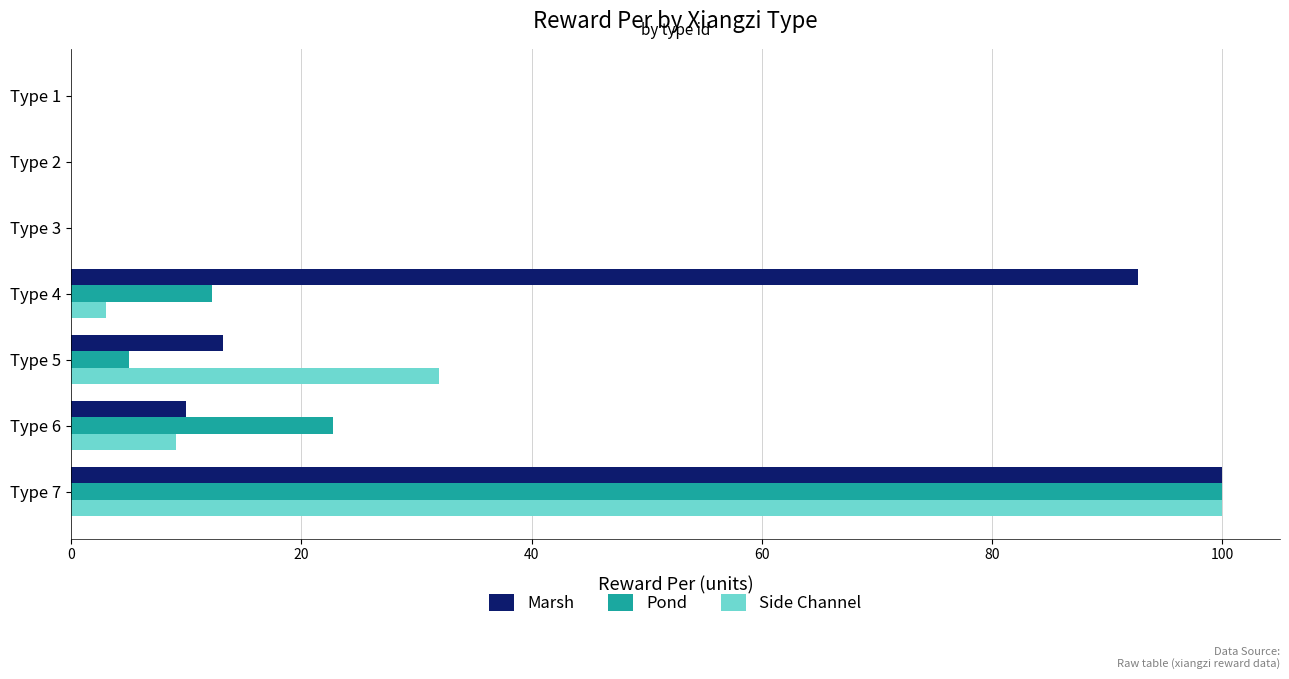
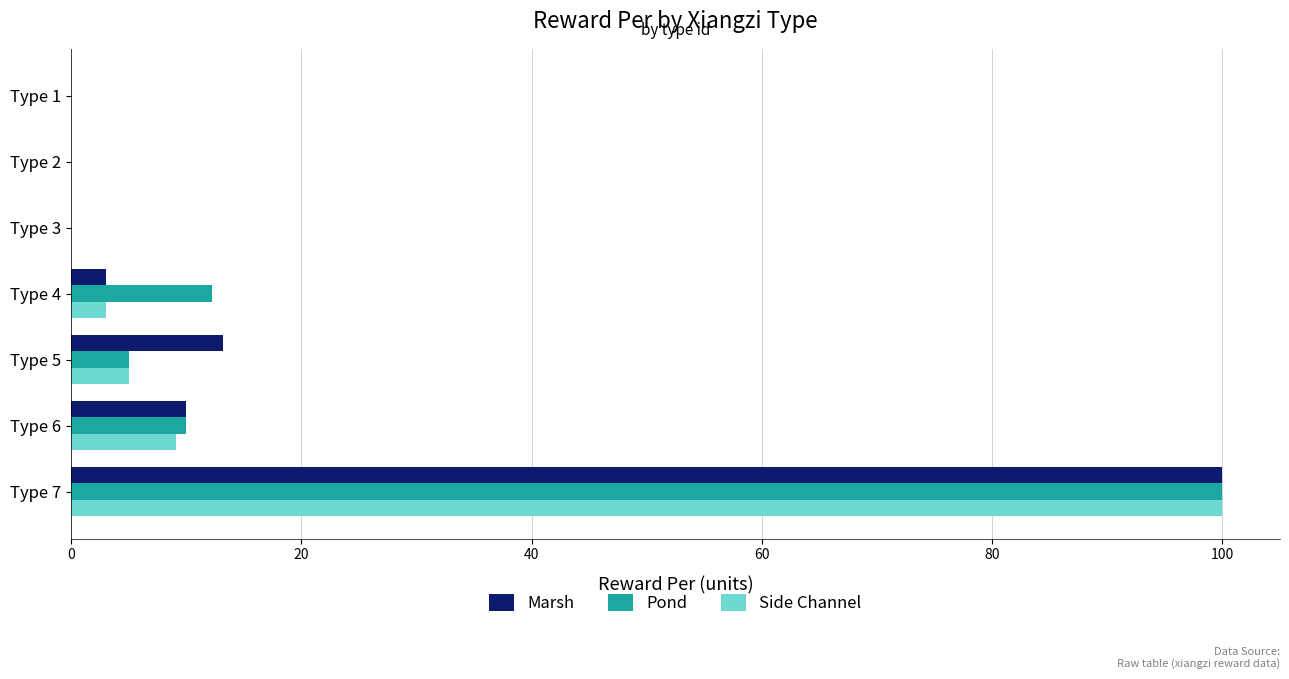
Marsh, Type 4: 92.7 -> 3.0
Side Channel, Type 5: 31.9 -> 5.0
Pond, Type 6: 22.8 -> 10.0
